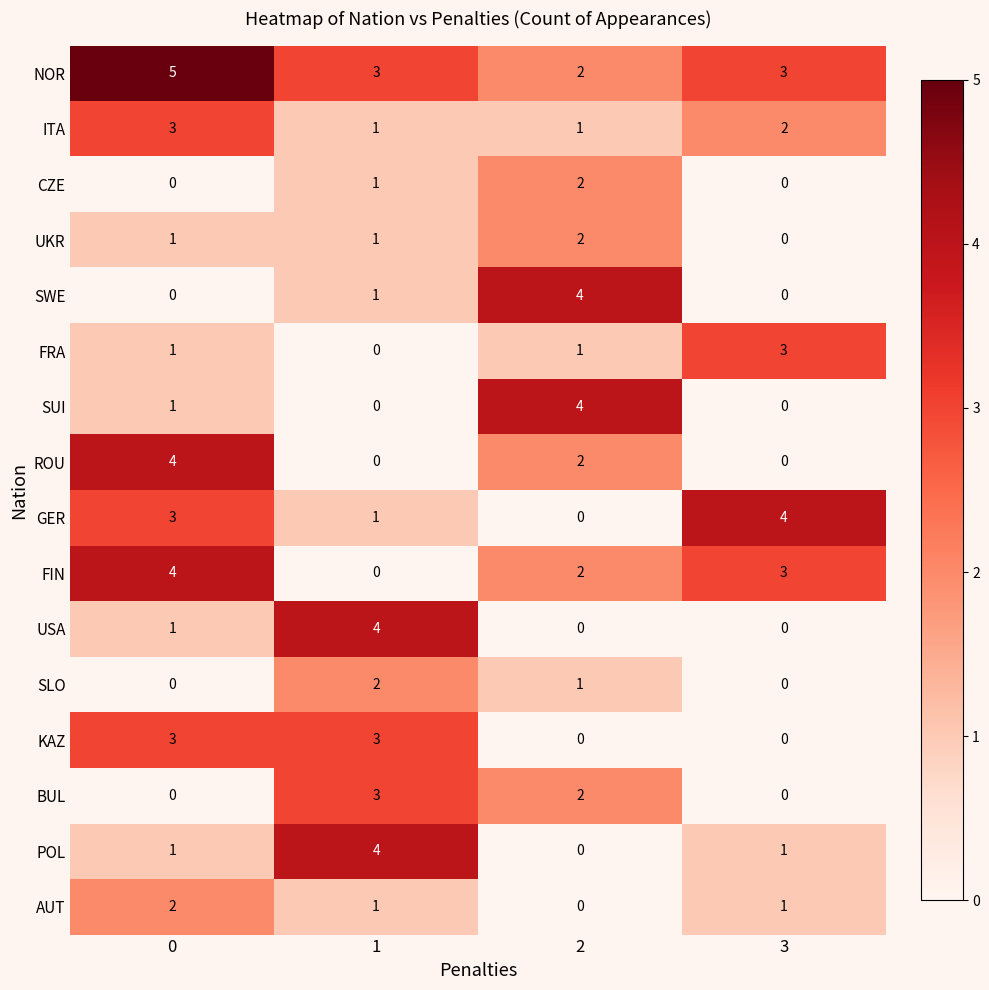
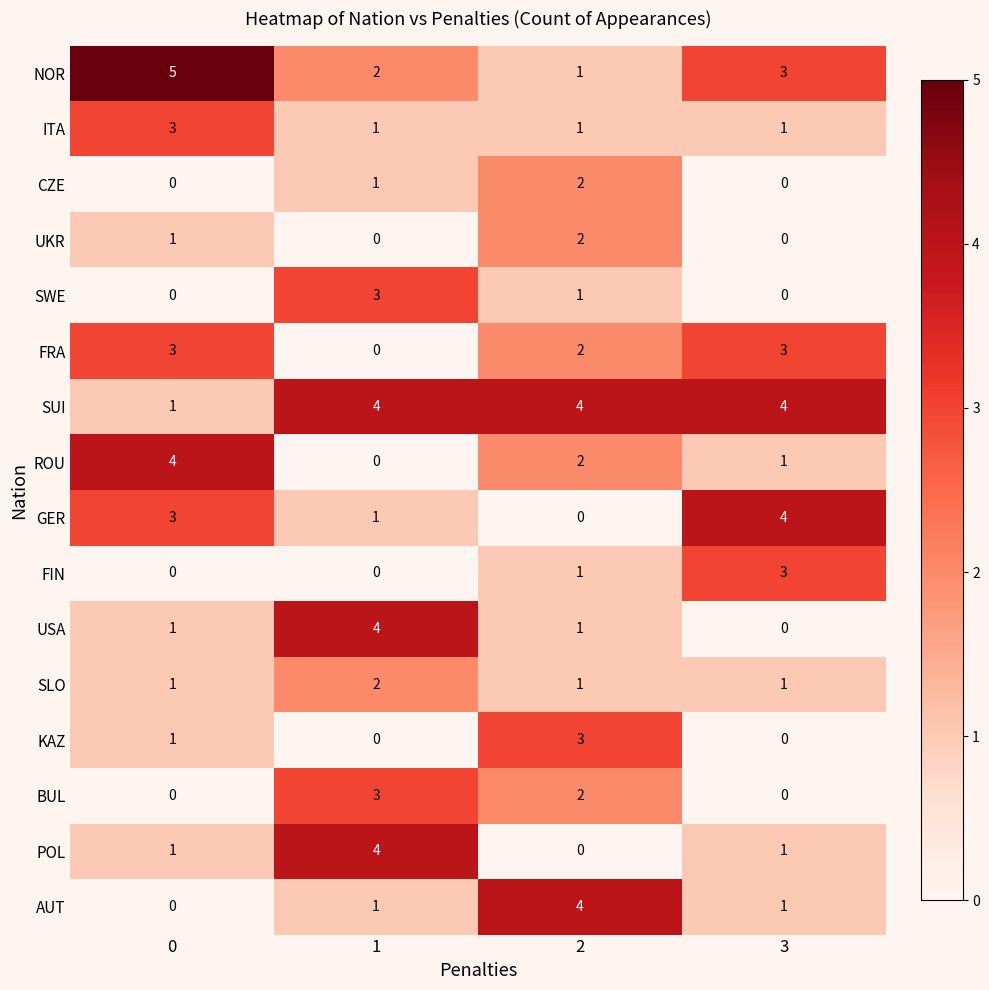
NOR, 1: 3 -> 2
NOR, 2: 2 -> 1
ITA, 3: 2 -> 1
UKR, 1: 1 -> 0
SWE, 1: 1 -> 3
SWE, 2: 4 -> 1
FRA, 0: 1 -> 3
FRA, 2: 1 -> 2
SUI, 1: 0 -> 4
SUI, 3: 0 -> 4
ROU, 3: 0 -> 1
FIN, 0: 4 -> 0
FIN, 2: 2 -> 1
USA, 2: 0 -> 1
SLO, 0: 0 -> 1
SLO, 3: 0 -> 1
KAZ, 0: 3 -> 1
KAZ, 1: 3 -> 0
KAZ, 2: 0 -> 3
AUT, 0: 2 -> 0
AUT, 2: 0 -> 4
